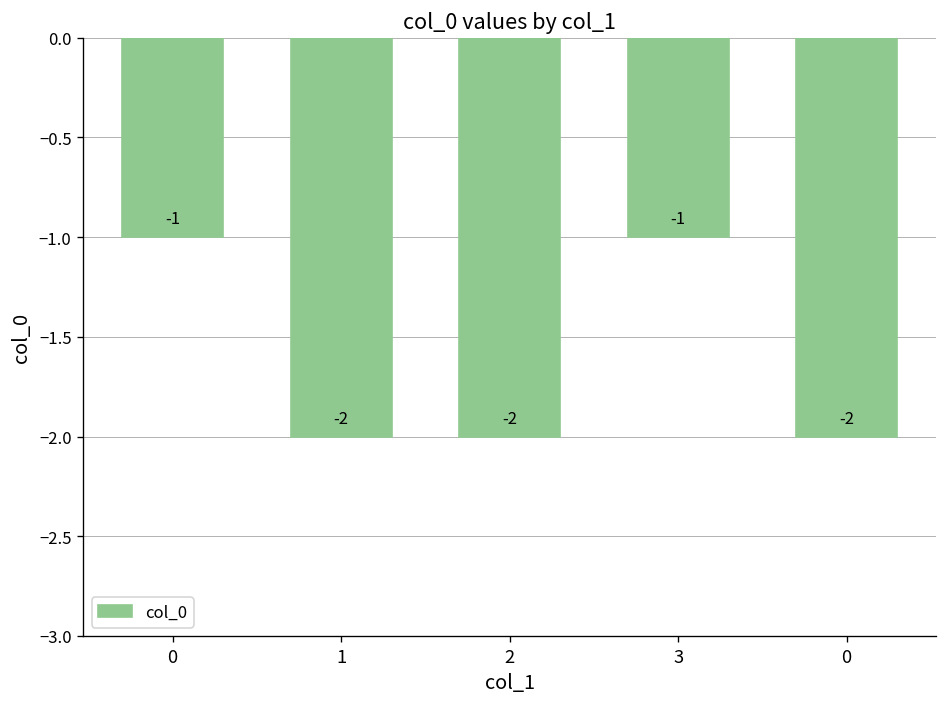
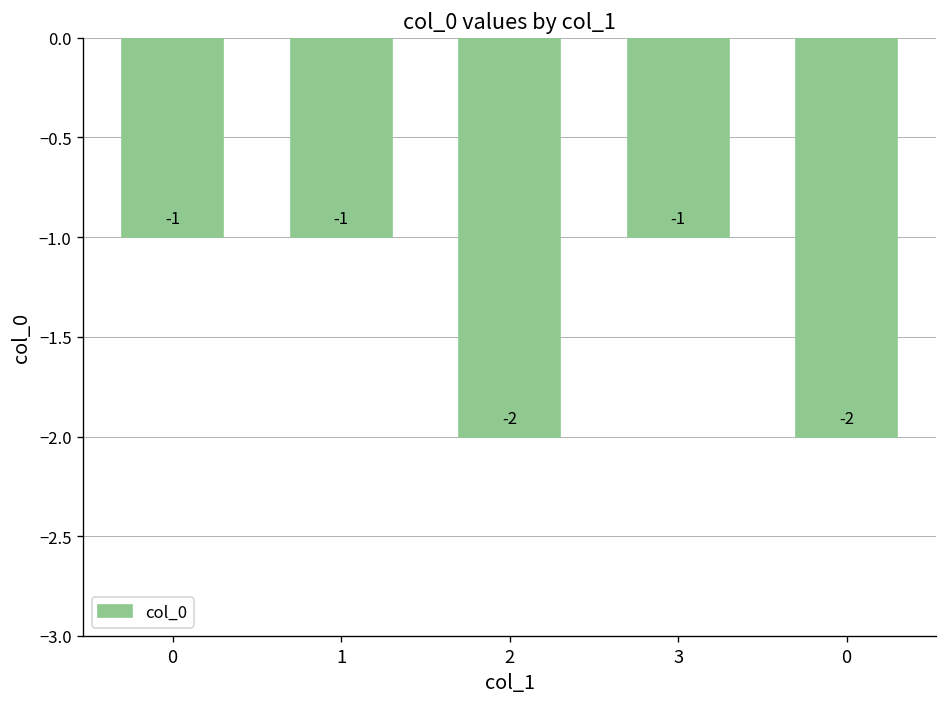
1: -2 -> -1
